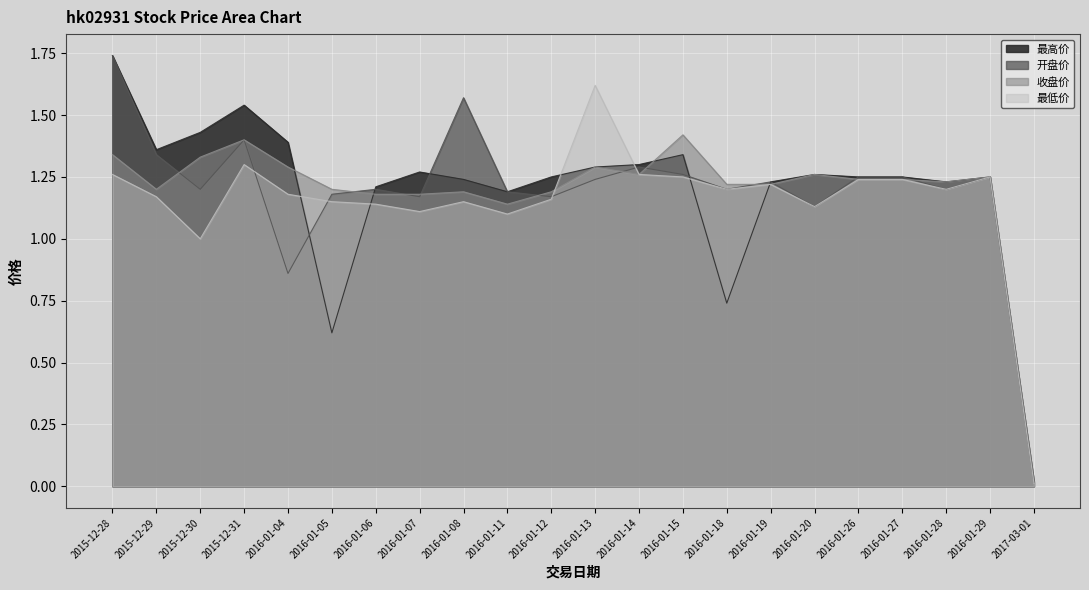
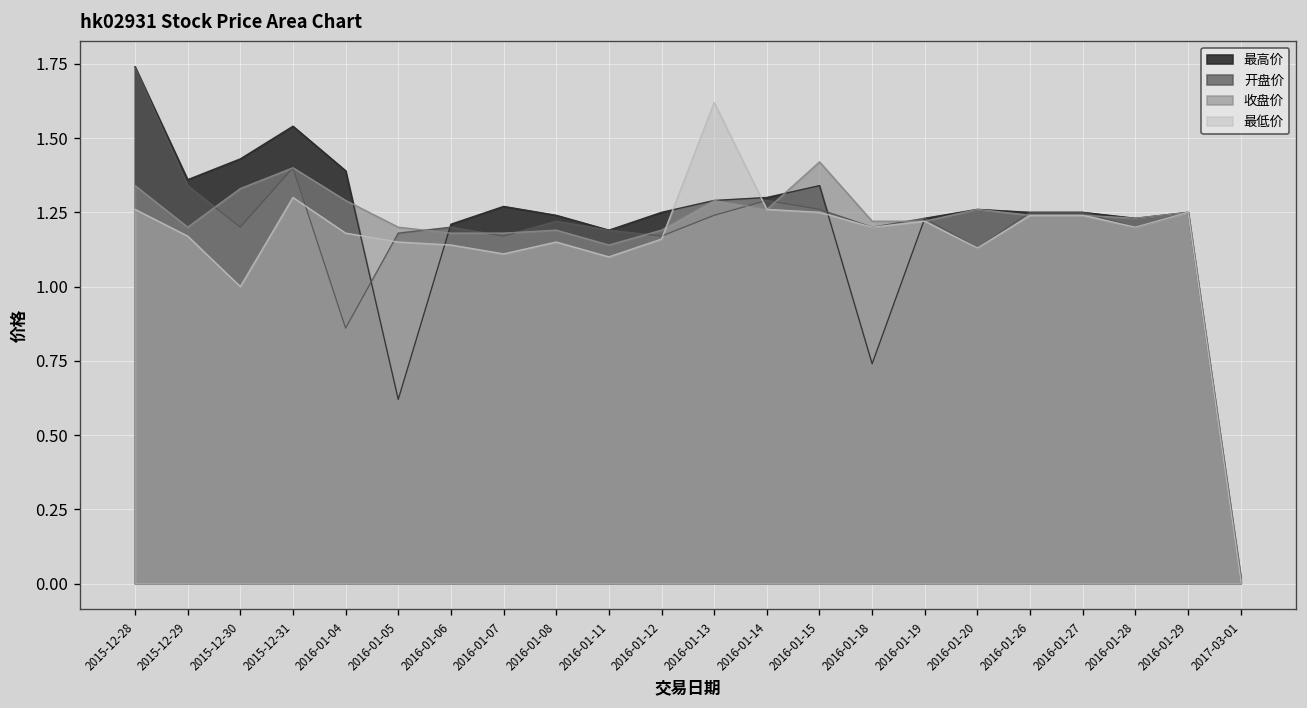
开盘价, 2016-01-08: 1.57 -> 1.22
